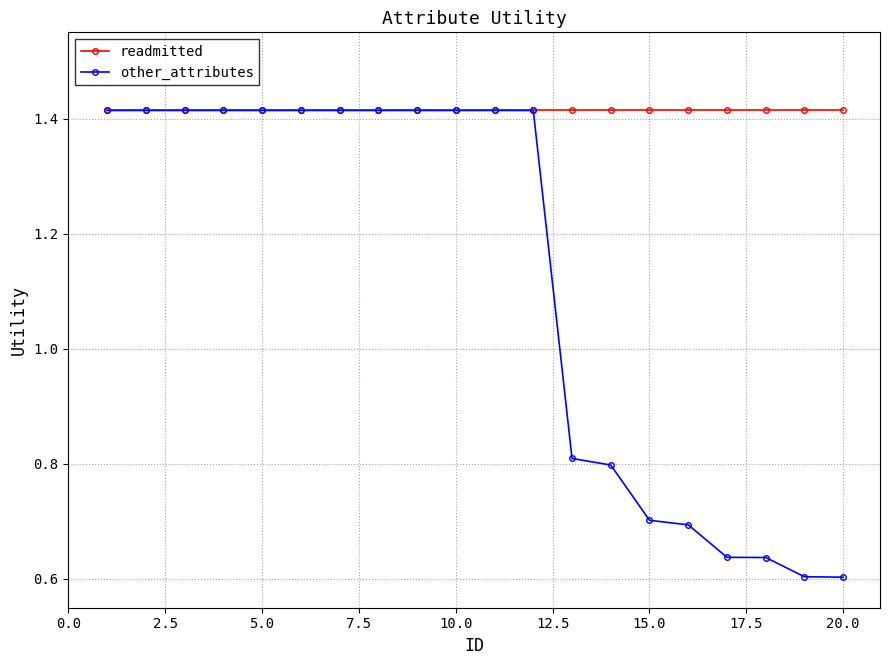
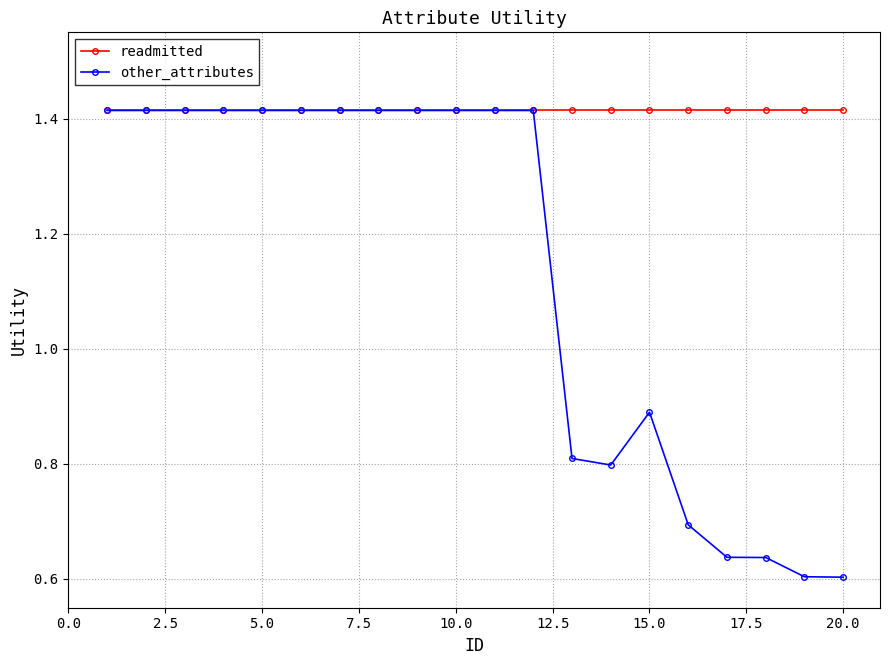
other_attributes, 15.0: 0.70 -> 0.89
